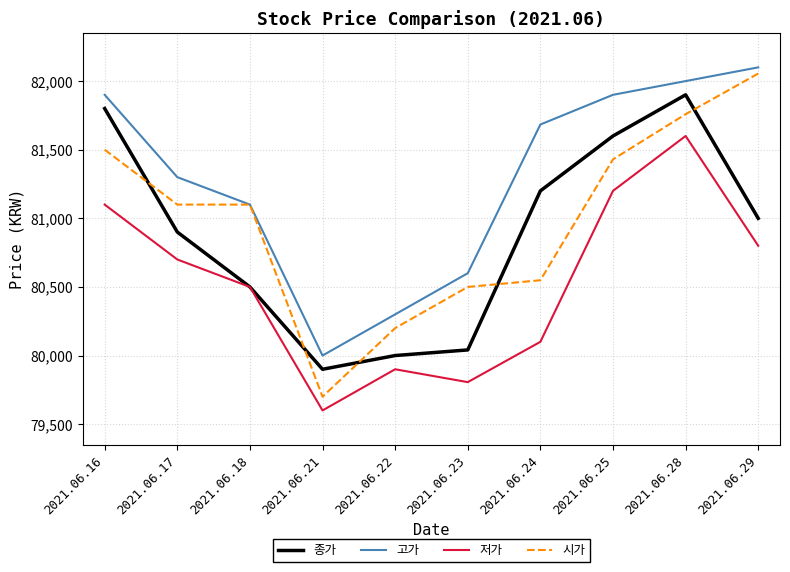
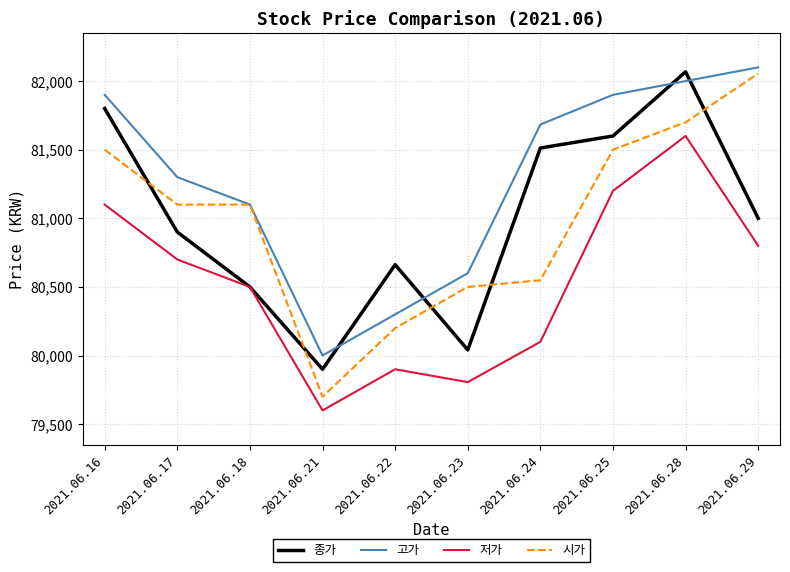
종가, 2021.06.22: 80,000 -> 80,660
종가, 2021.06.24: 81,200 -> 81,510
시가, 2021.06.25: 81,430 -> 81,500
종가, 2021.06.28: 81,900 -> 82,070
시가, 2021.06.28: 81,760 -> 81,700
